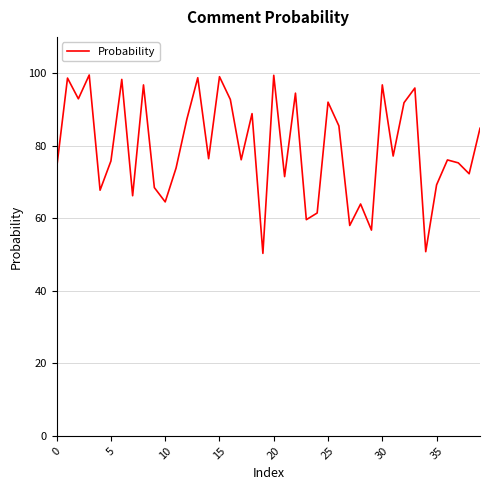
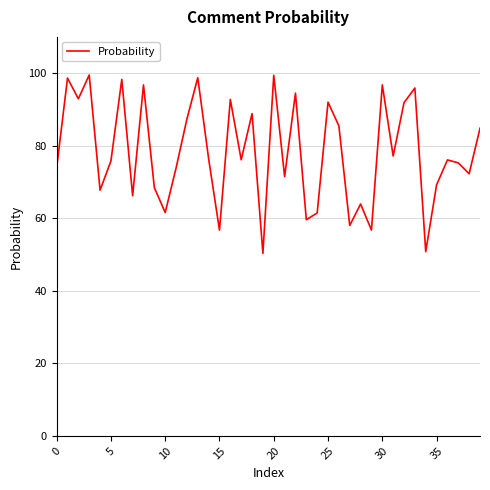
10: 65 -> 62
15: 99 -> 57
